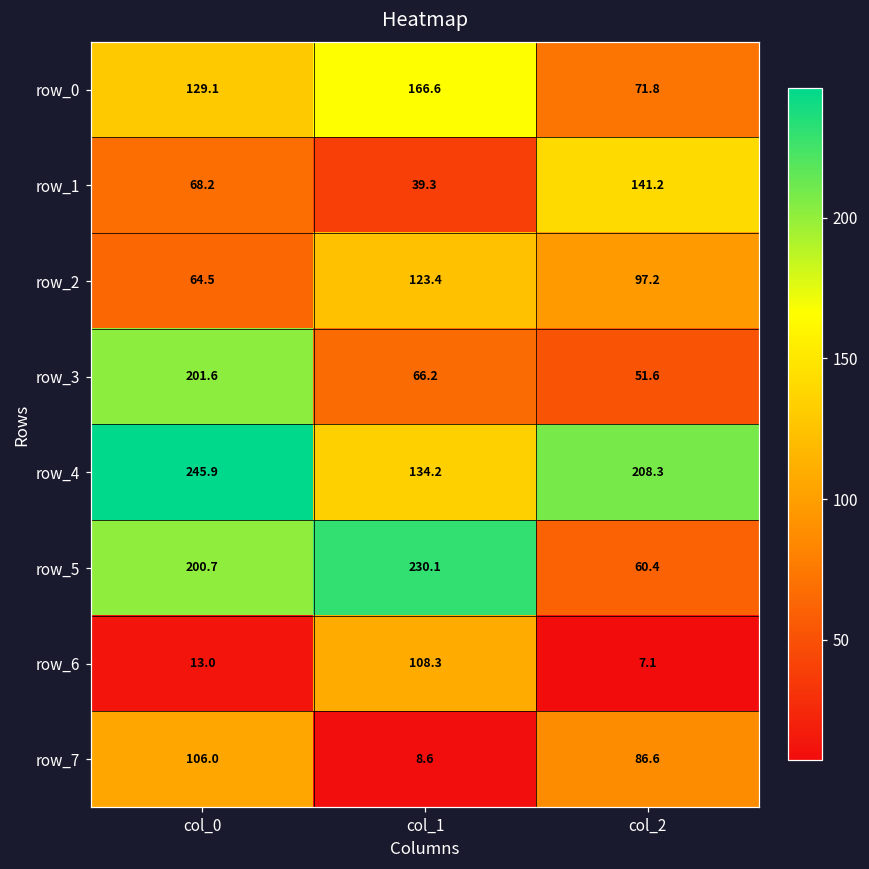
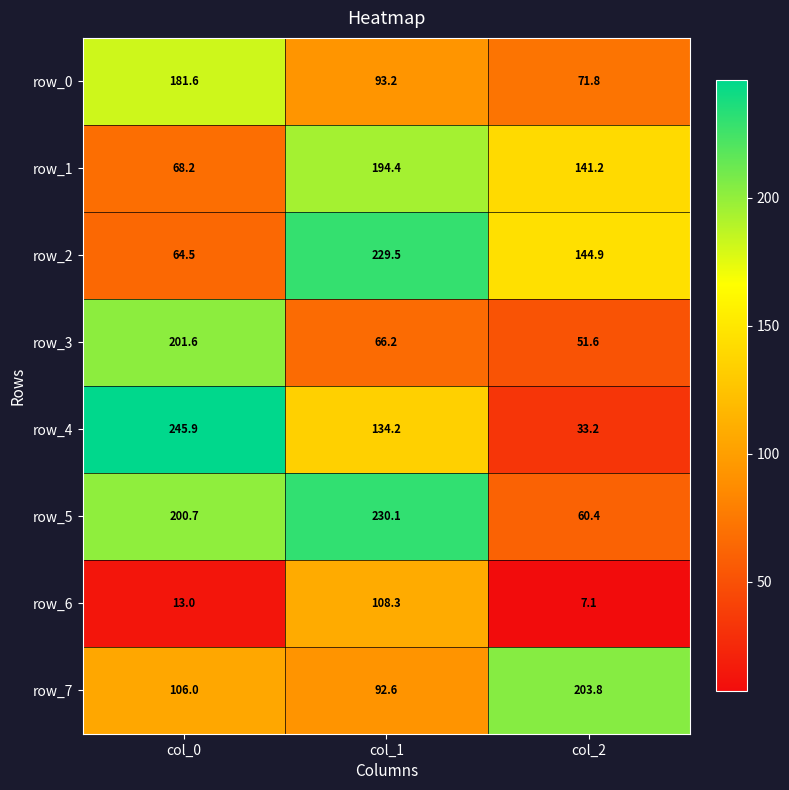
row_0, col_0: 129.1 -> 181.6
row_0, col_1: 166.6 -> 93.2
row_1, col_1: 39.3 -> 194.4
row_2, col_1: 123.4 -> 229.5
row_2, col_2: 97.2 -> 144.9
row_4, col_2: 208.3 -> 33.2
row_7, col_1: 8.6 -> 92.6
row_7, col_2: 86.6 -> 203.8
